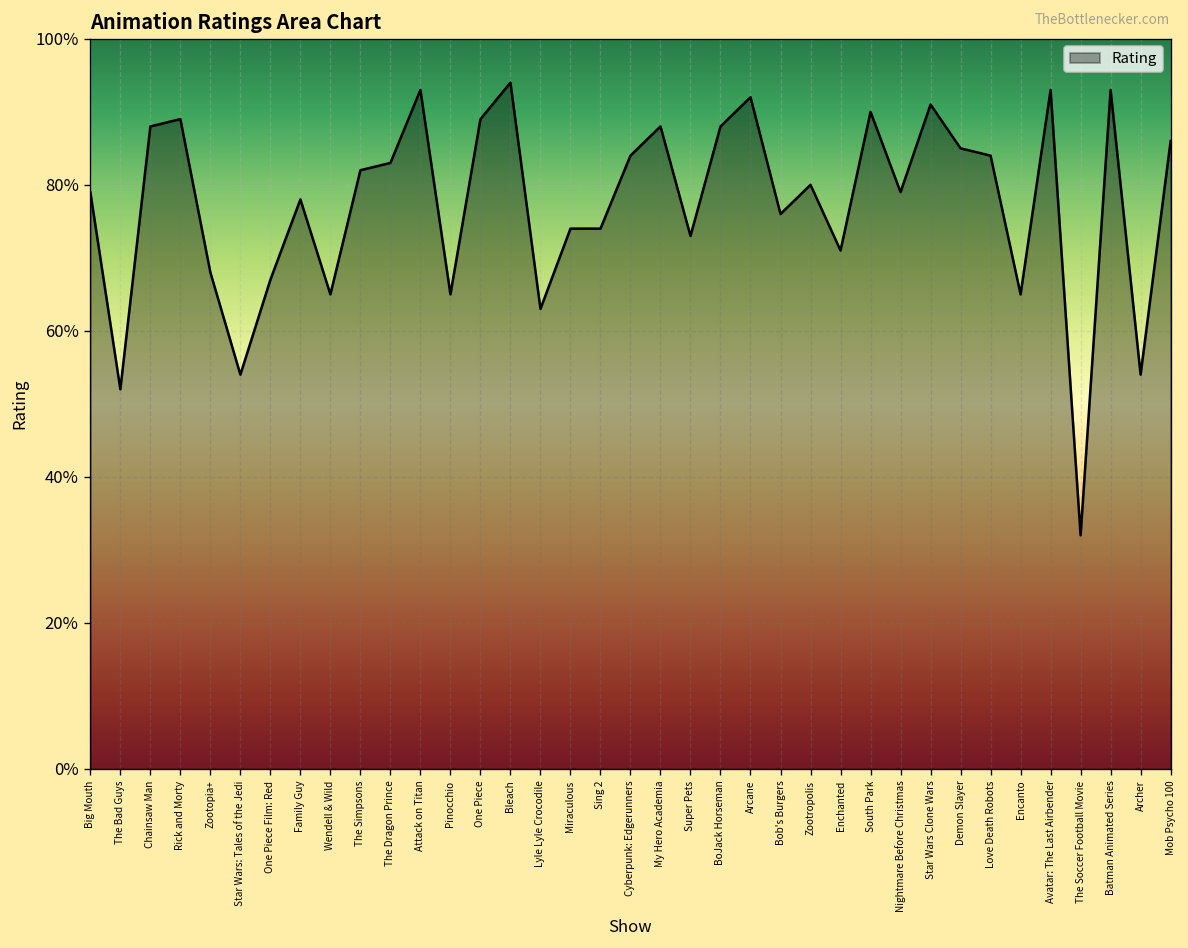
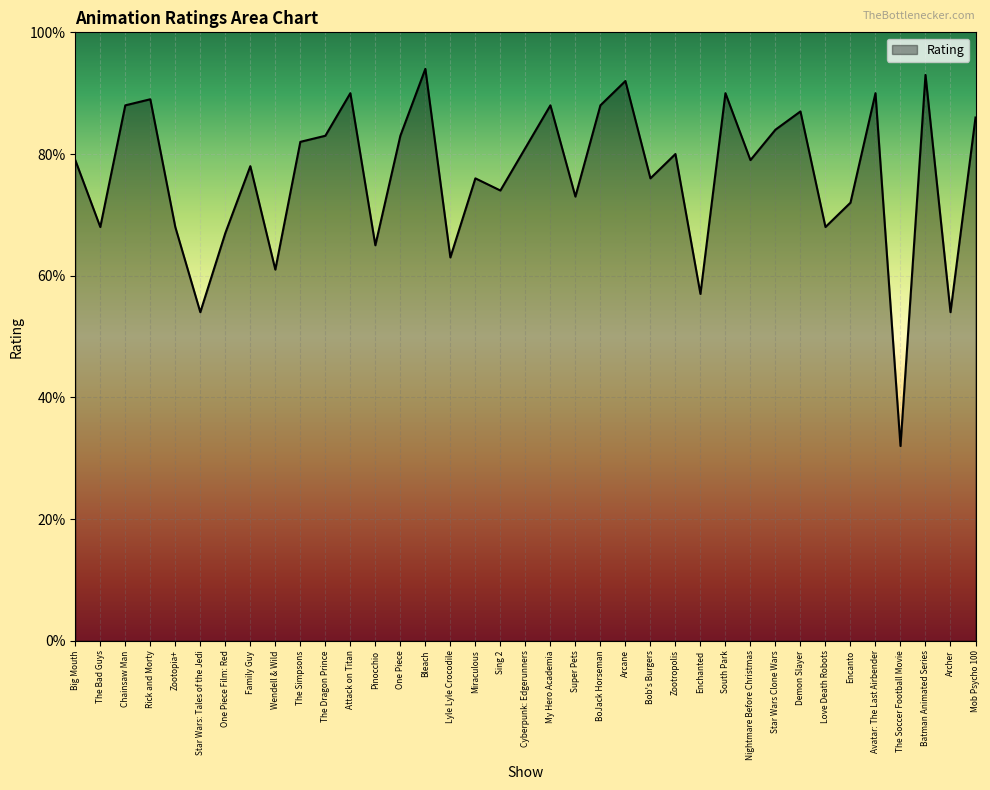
The Bad Guys: 52% -> 68%
Wendell & Wild: 65% -> 61%
Attack on Titan: 93% -> 90%
One Piece: 89% -> 83%
Miraculous: 74% -> 76%
Cyberpunk: Edgerunners: 84% -> 81%
Enchanted: 71% -> 57%
Star Wars Clone Wars: 91% -> 84%
Demon Slayer: 85% -> 87%
Love Death Robots: 84% -> 68%
Encanto: 65% -> 72%
Avatar: The Last Airbender: 93% -> 90%
